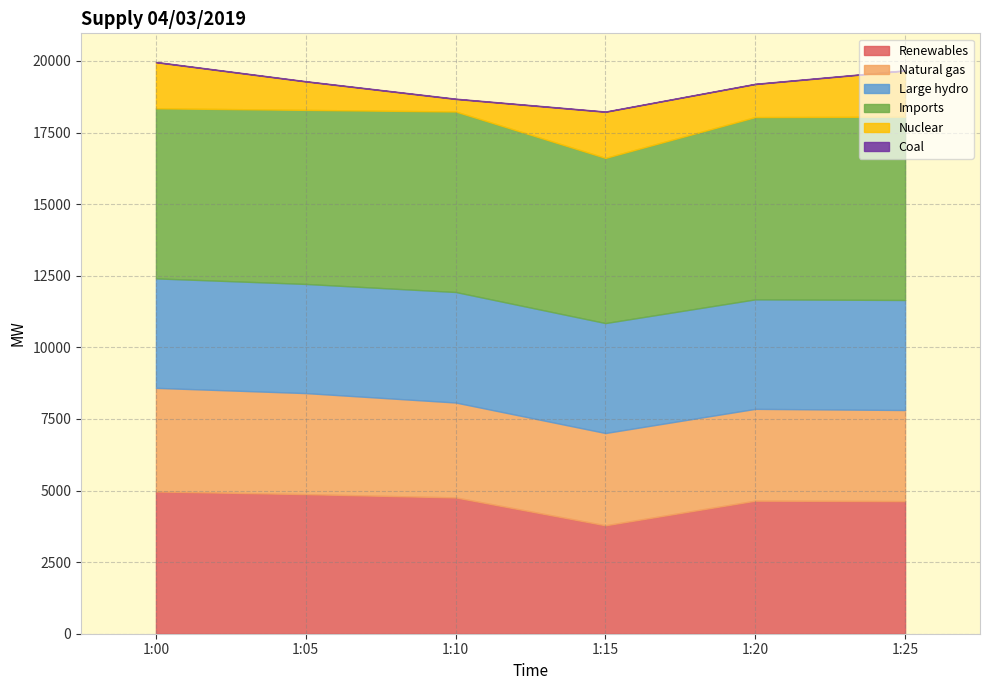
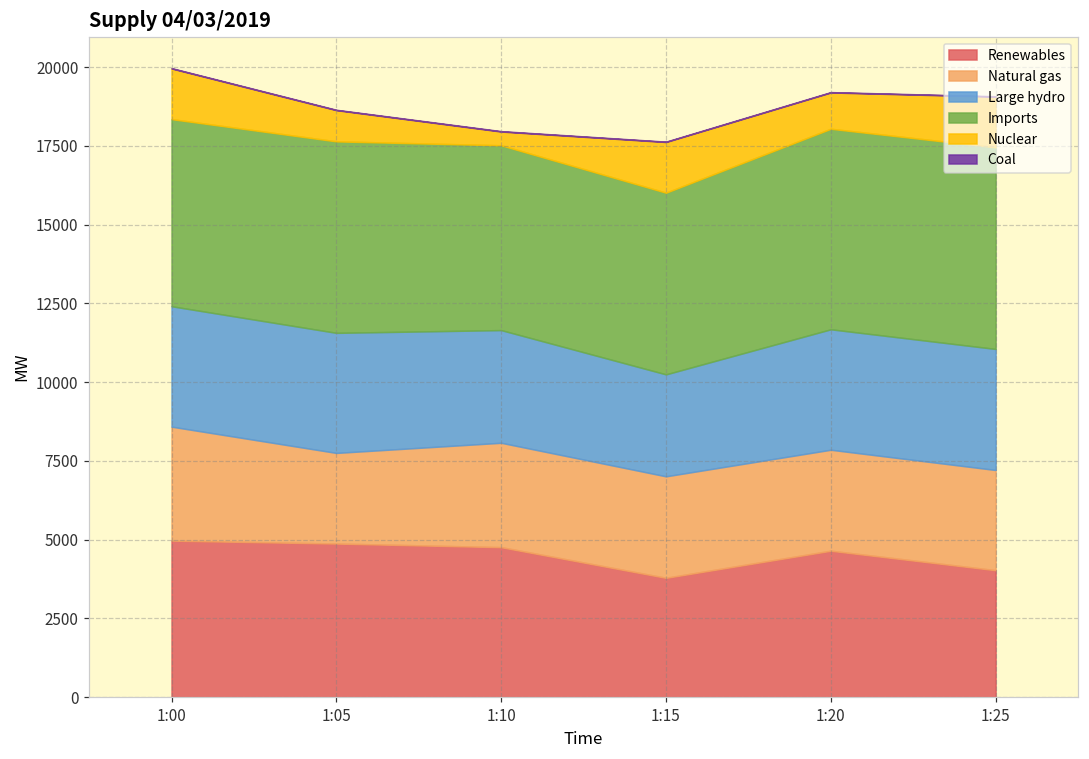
Natural gas, 1:05: 3500 -> 2900
Large hydro, 1:10: 3900 -> 3600
Imports, 1:10: 6300 -> 5900
Large hydro, 1:15: 3800 -> 3200
Renewables, 1:25: 4600 -> 4000
